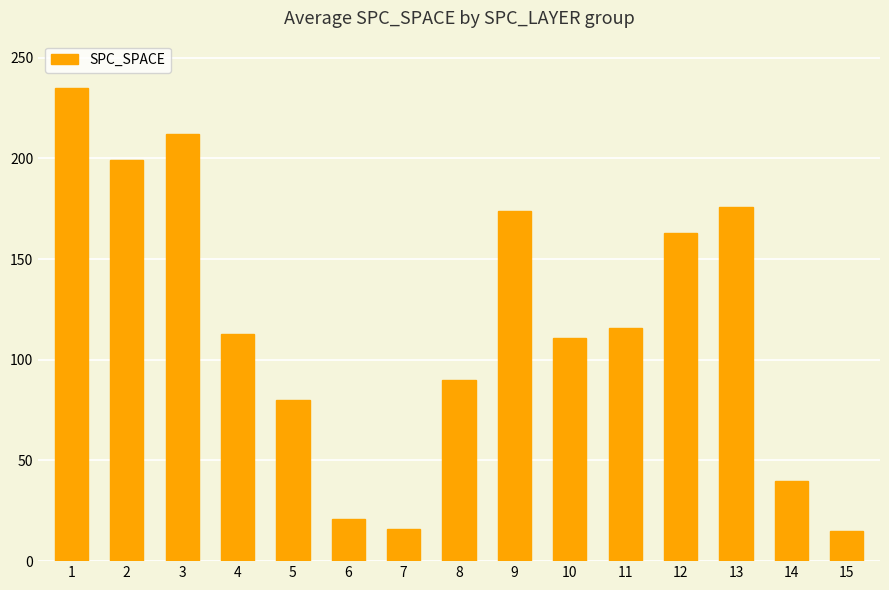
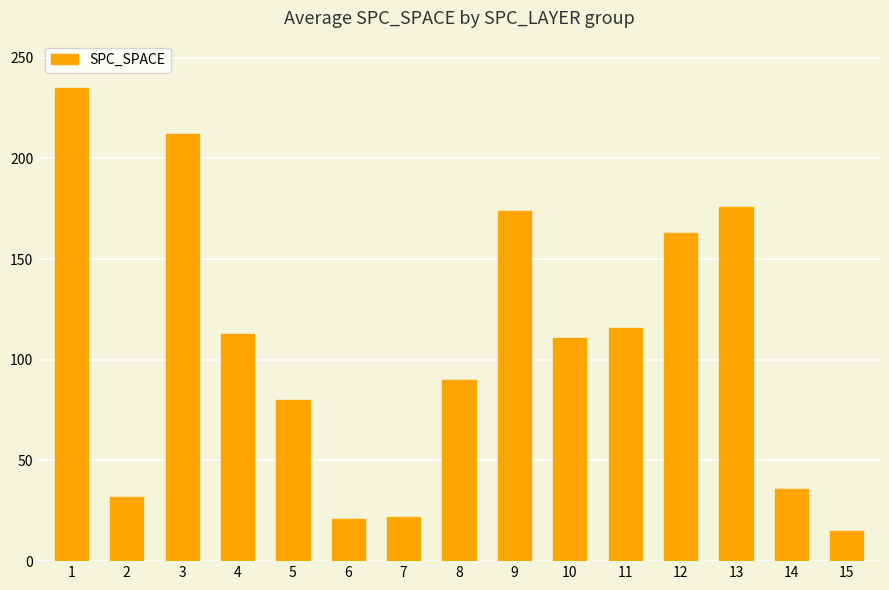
2: 199 -> 32
7: 16 -> 22
14: 40 -> 36
